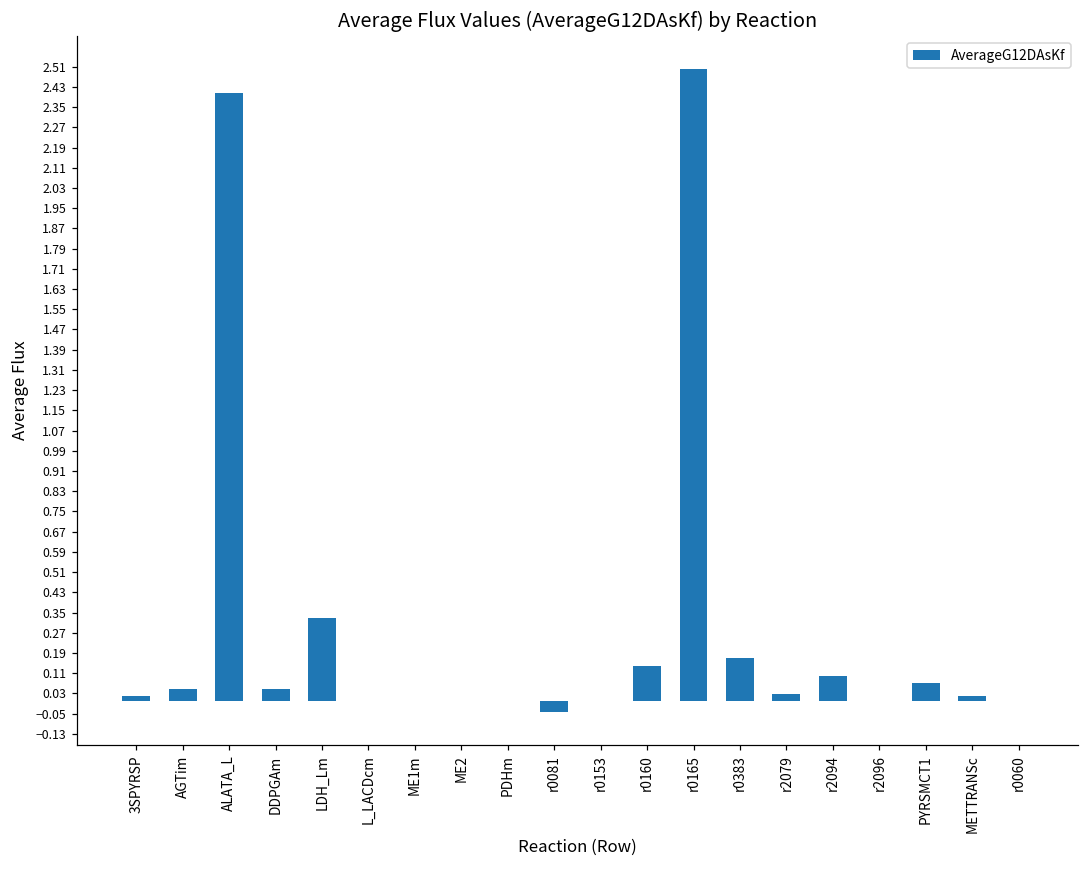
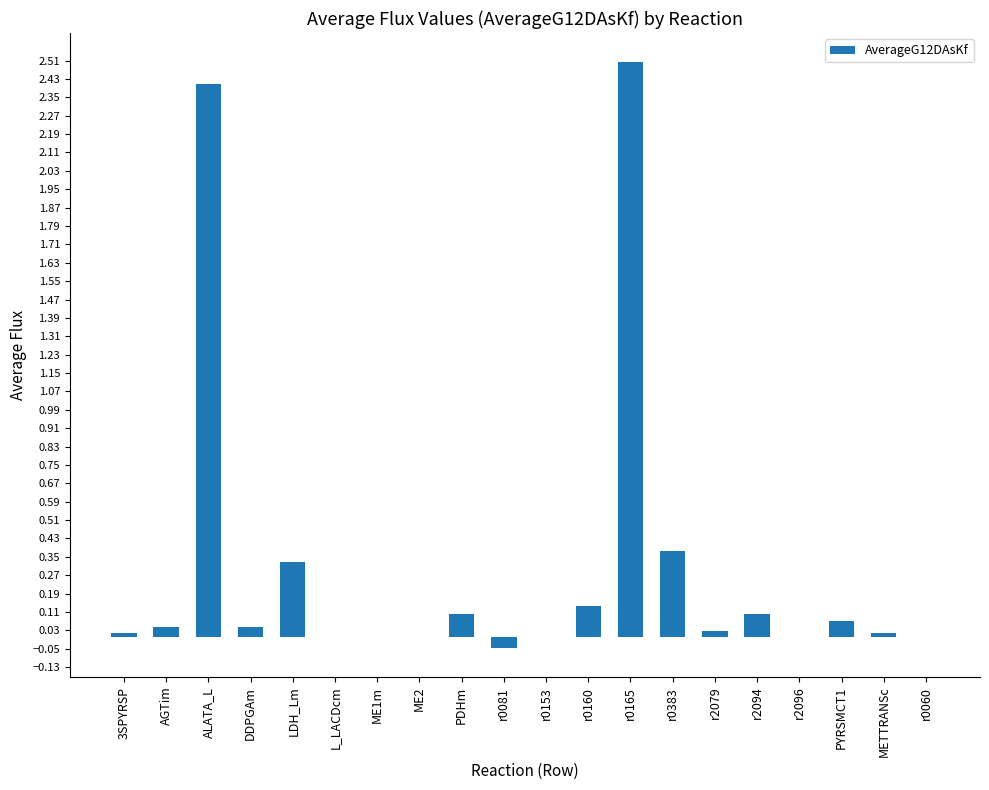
PDHm: 0.0 -> 0.1
r0383: 0.17 -> 0.37
